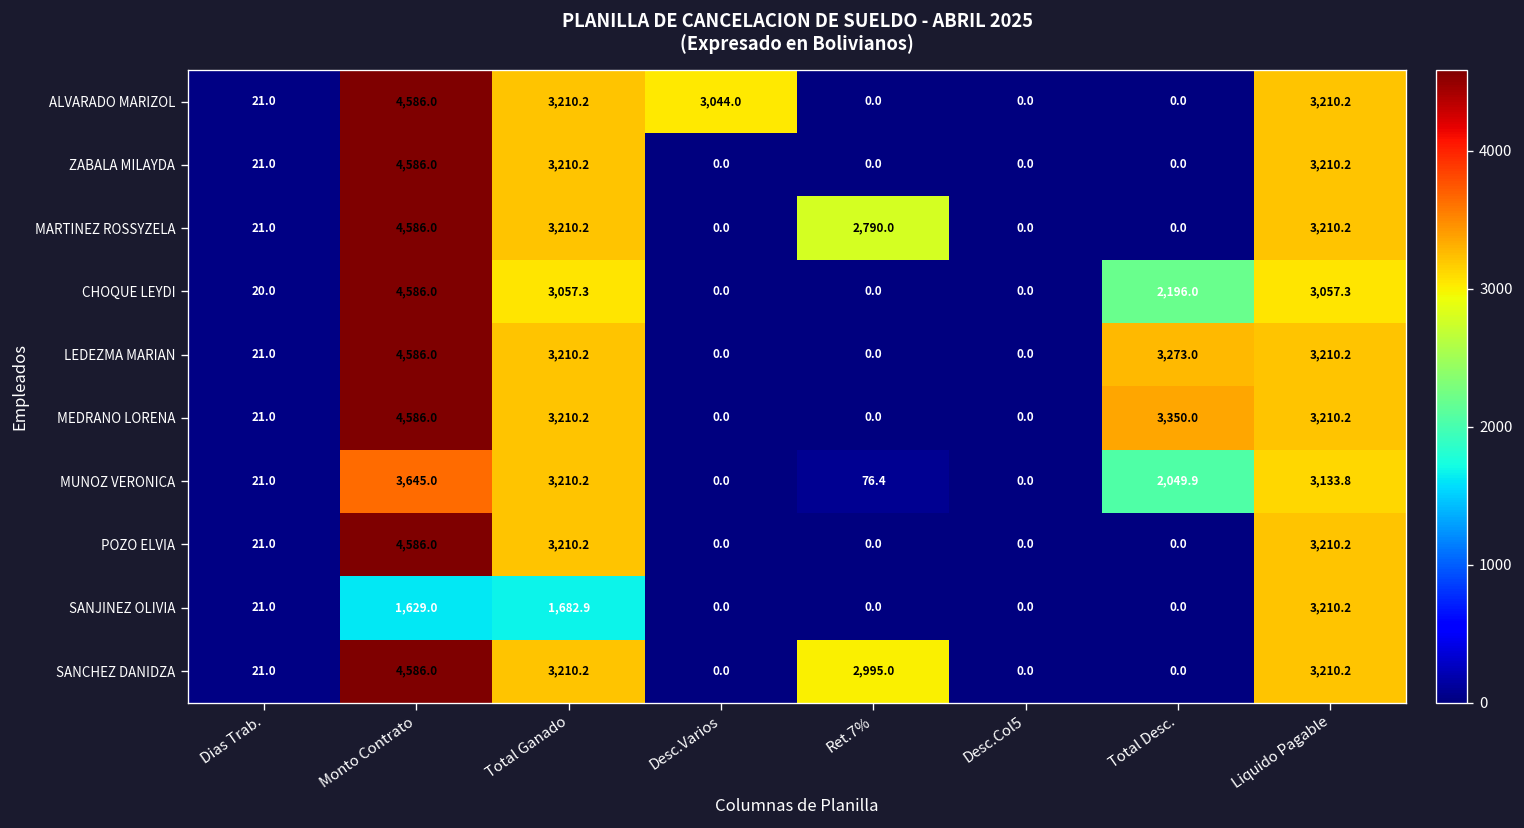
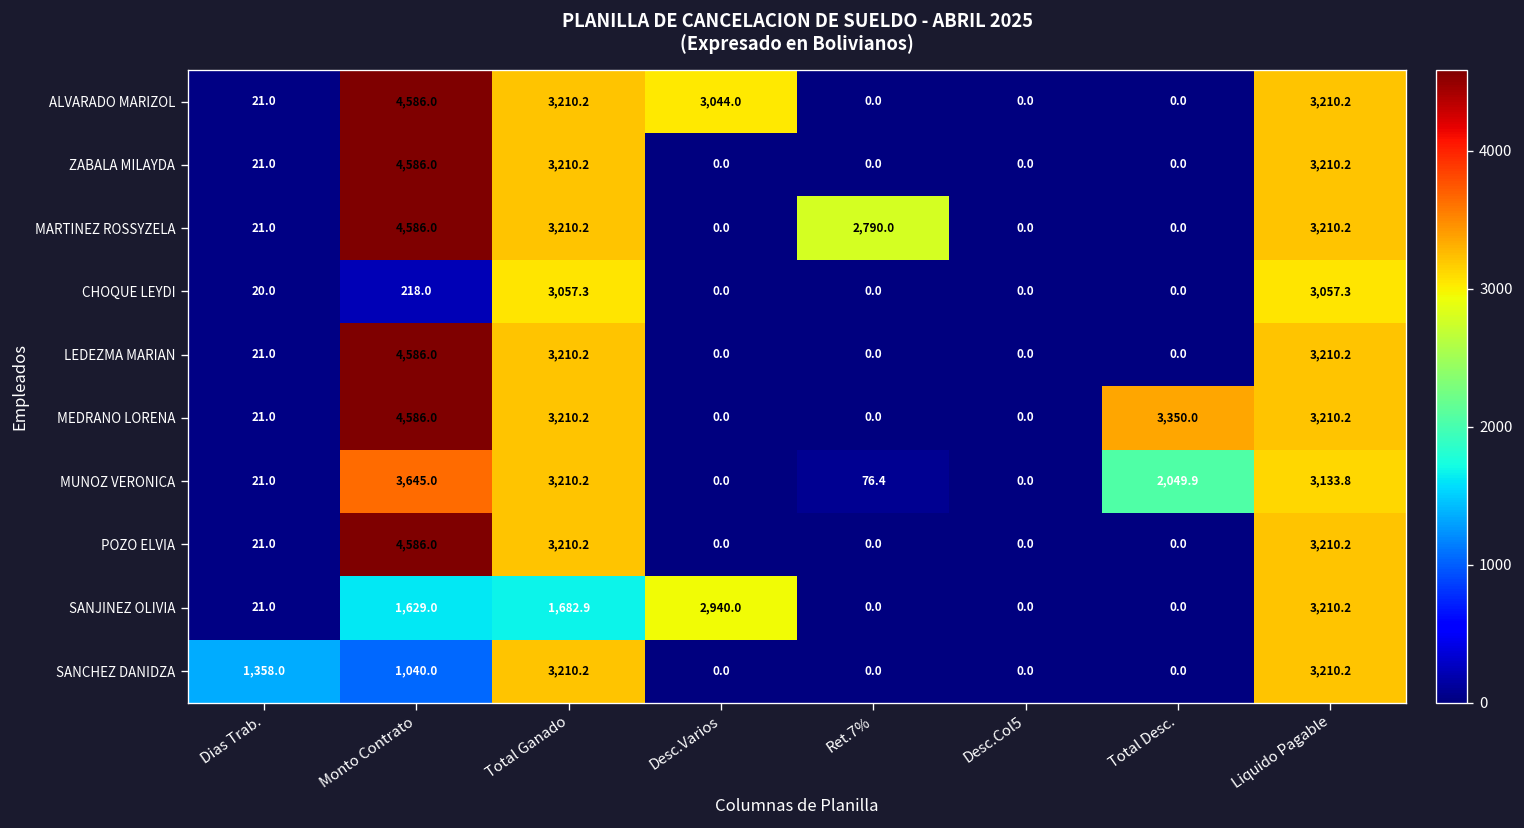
CHOQUE LEYDI, Monto Contrato: 4,586.0 -> 218.0
CHOQUE LEYDI, Total Desc.: 2,196.0 -> 0.0
LEDEZMA MARIAN, Total Desc.: 3,273.0 -> 0.0
SANJINEZ OLIVIA, Desc.Varios: 0.0 -> 2,940.0
SANCHEZ DANIDZA, Dias Trab.: 21.0 -> 1,358.0
SANCHEZ DANIDZA, Monto Contrato: 4,586.0 -> 1,040.0
SANCHEZ DANIDZA, Ret.7%: 2,995.0 -> 0.0
